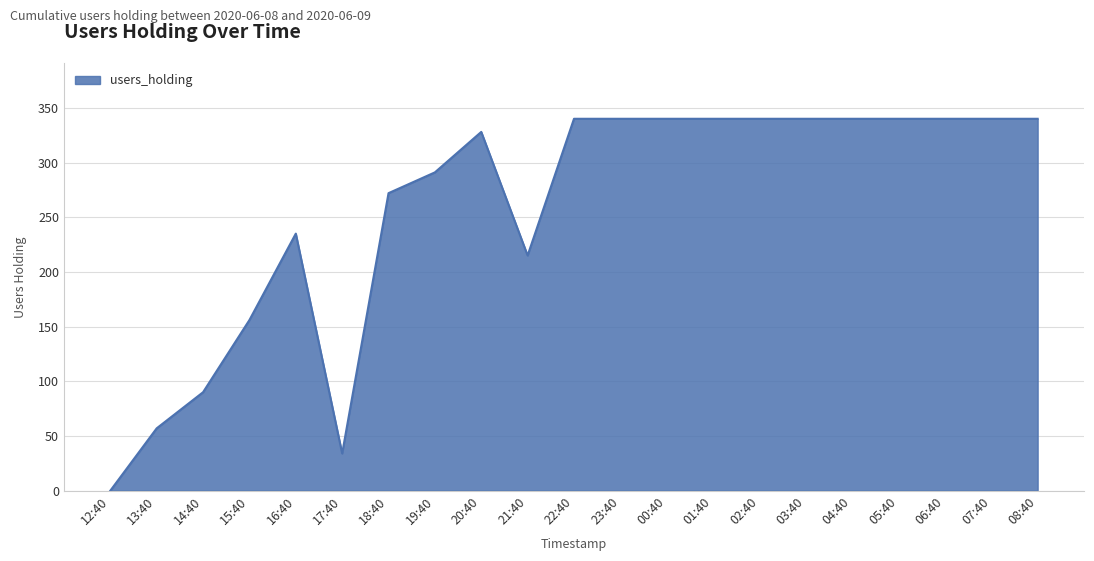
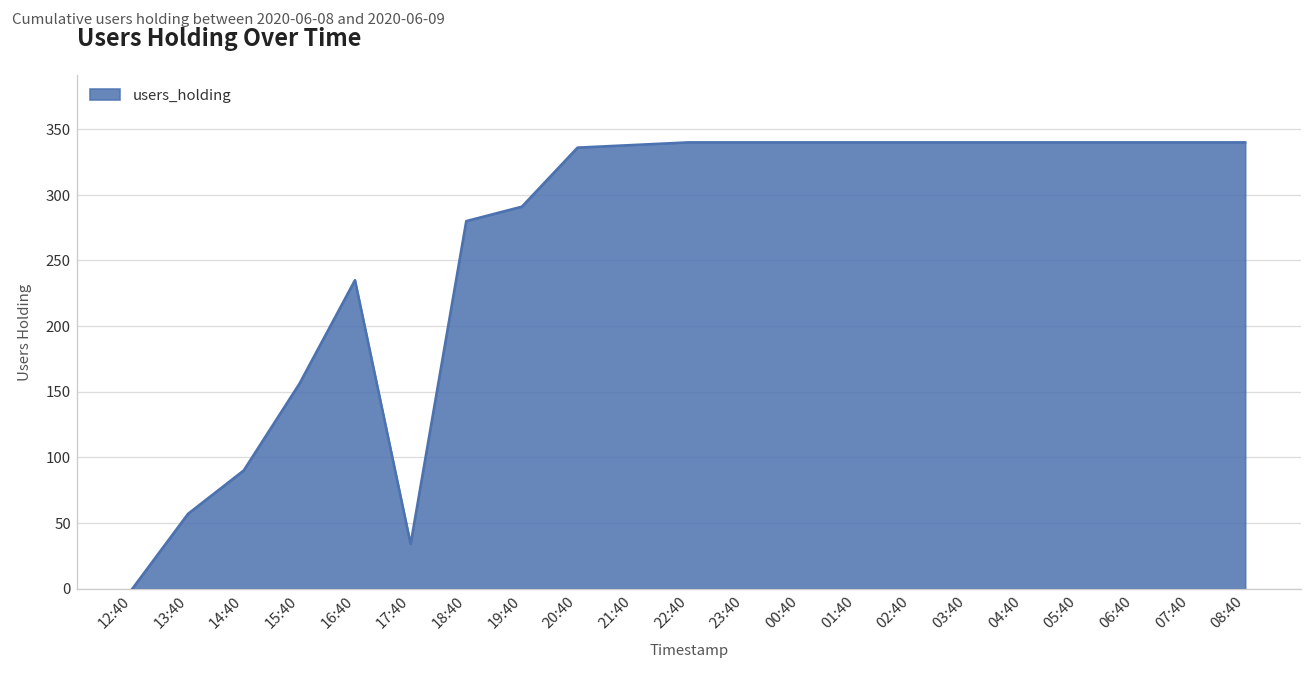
18:40: 272 -> 280
20:40: 328 -> 336
21:40: 215 -> 338
